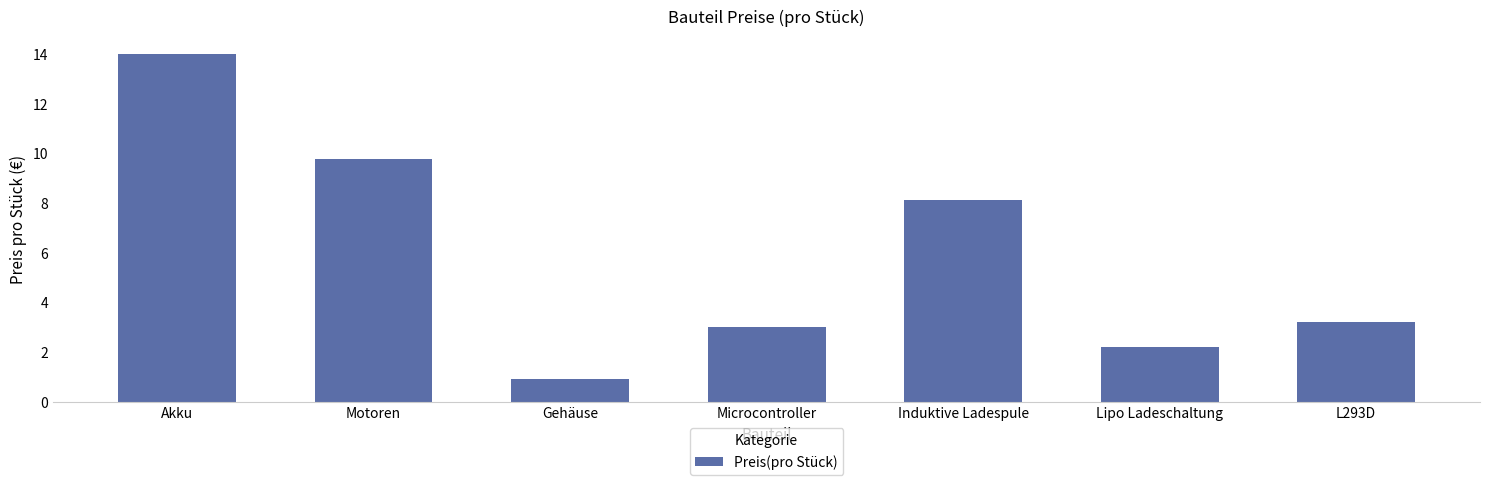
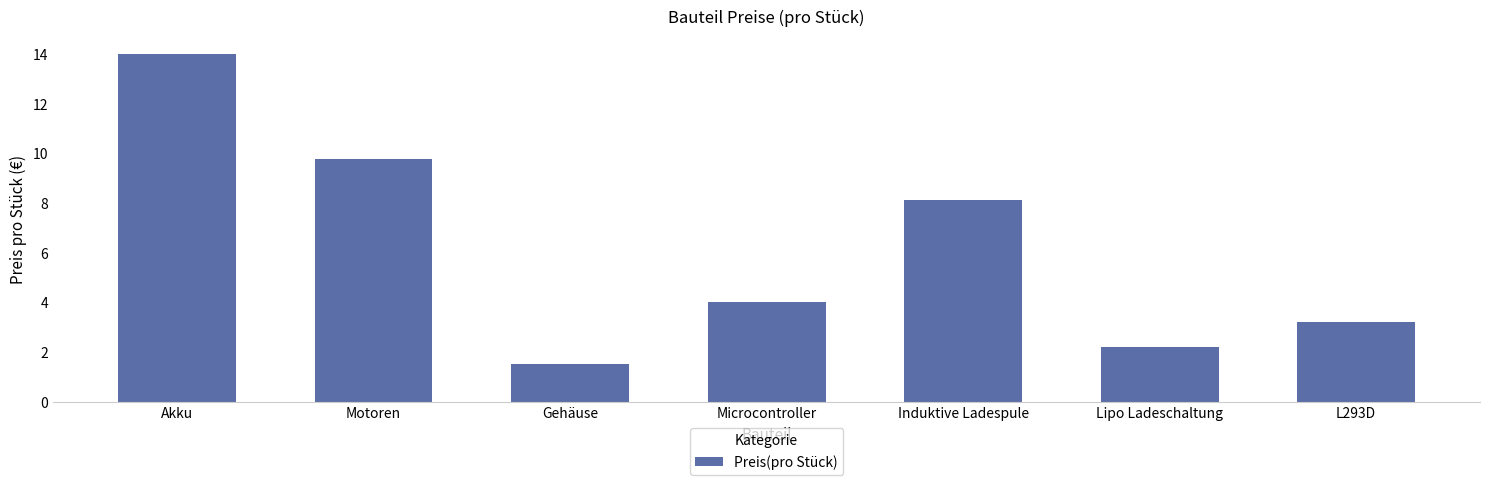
Gehäuse: 0.9 -> 1.5
Microcontroller: 3 -> 4
